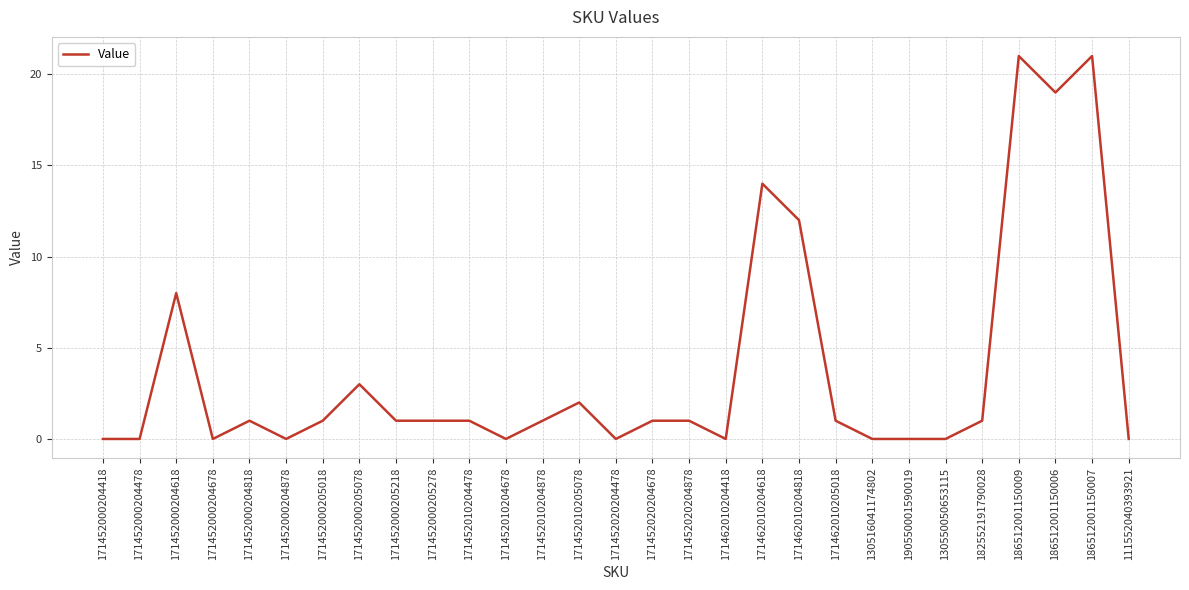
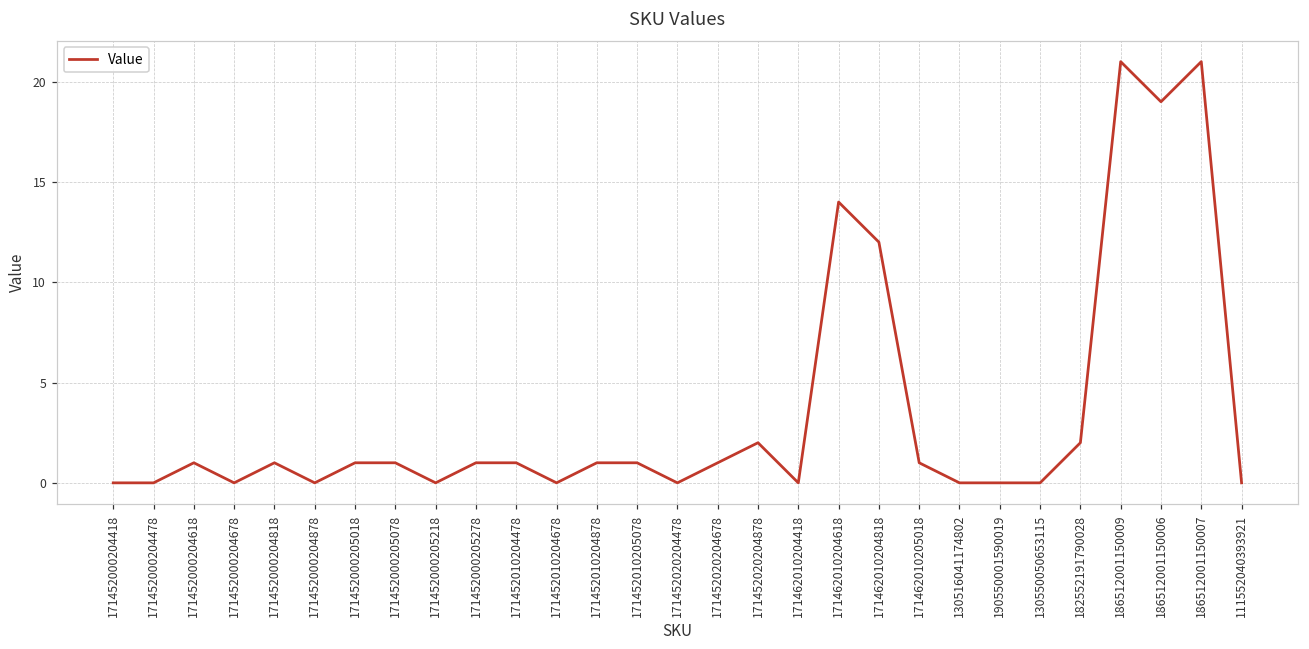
171452000204618: 8 -> 1
171452000205078: 3 -> 1
171452000205218: 1 -> 0
171452010205078: 2 -> 1
171452020204878: 1 -> 2
182552191790028: 1 -> 2
